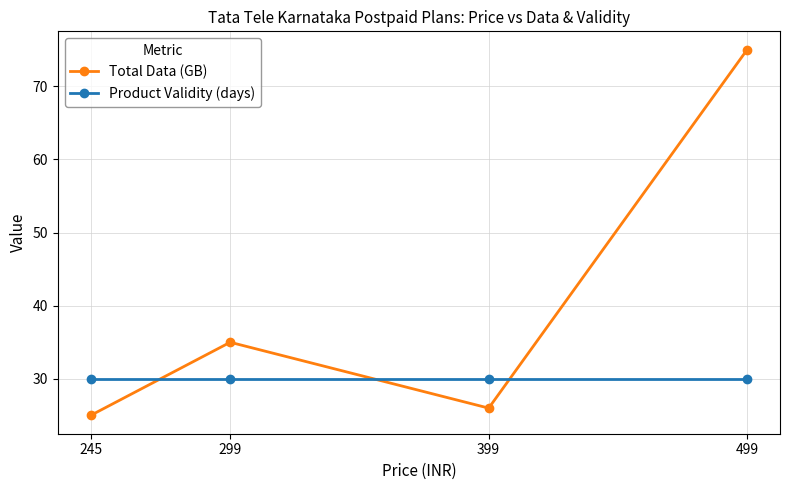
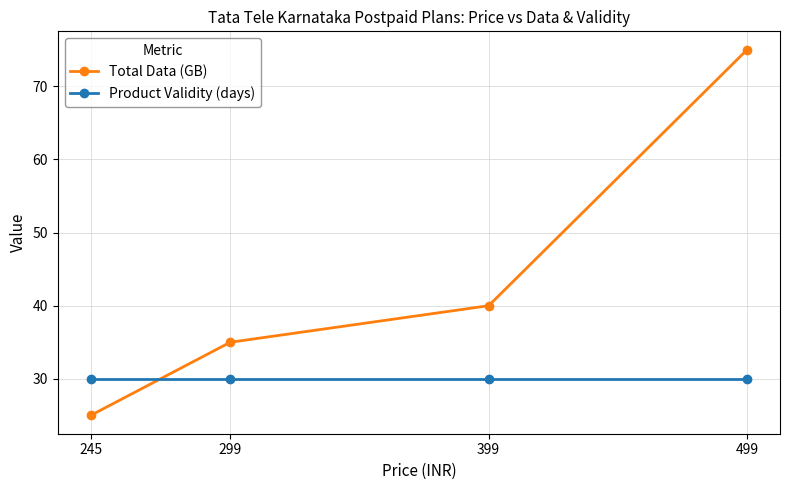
Total Data (GB), 399: 26 -> 40
